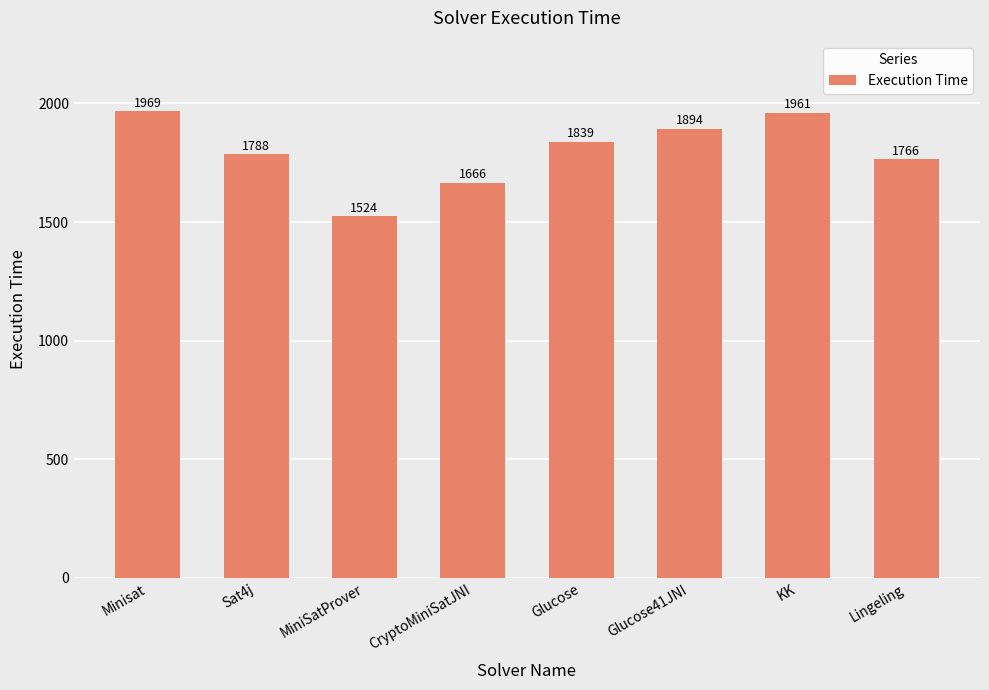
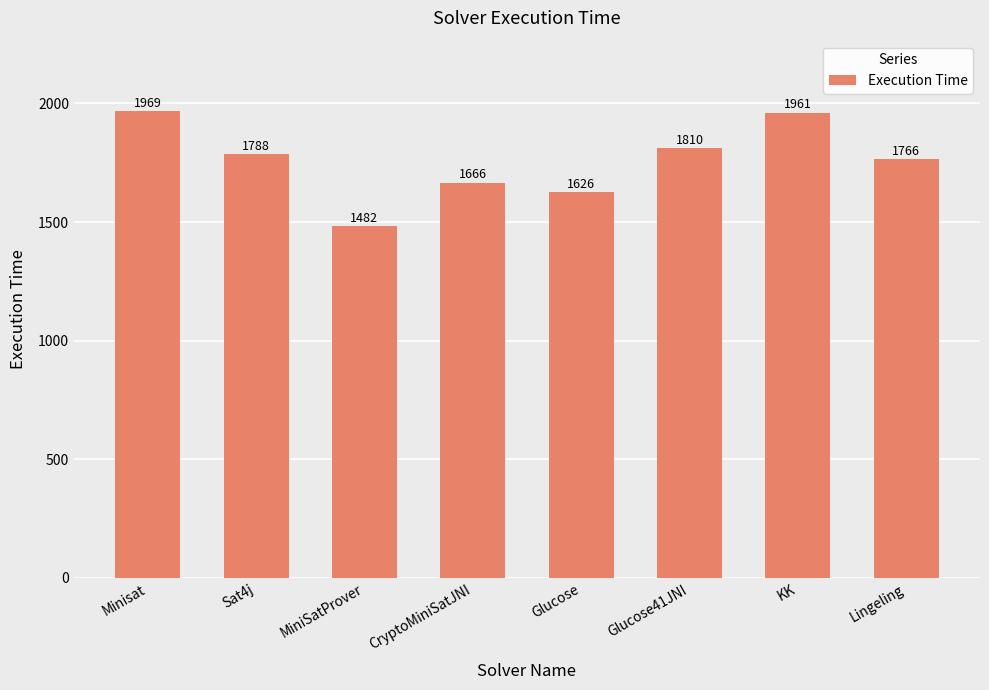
MiniSatProver: 1524 -> 1482
Glucose: 1839 -> 1626
Glucose41JNI: 1894 -> 1810
